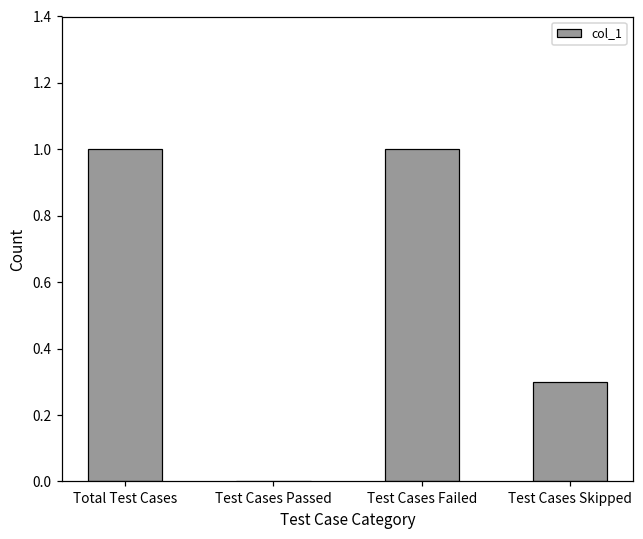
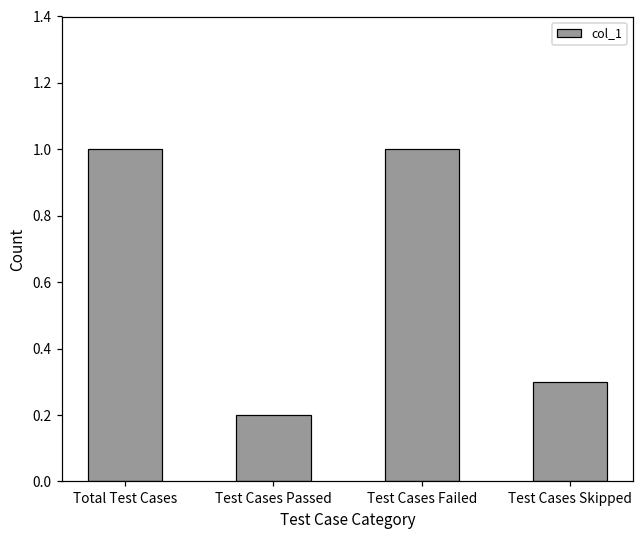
Test Cases Passed: 0.0 -> 0.2
